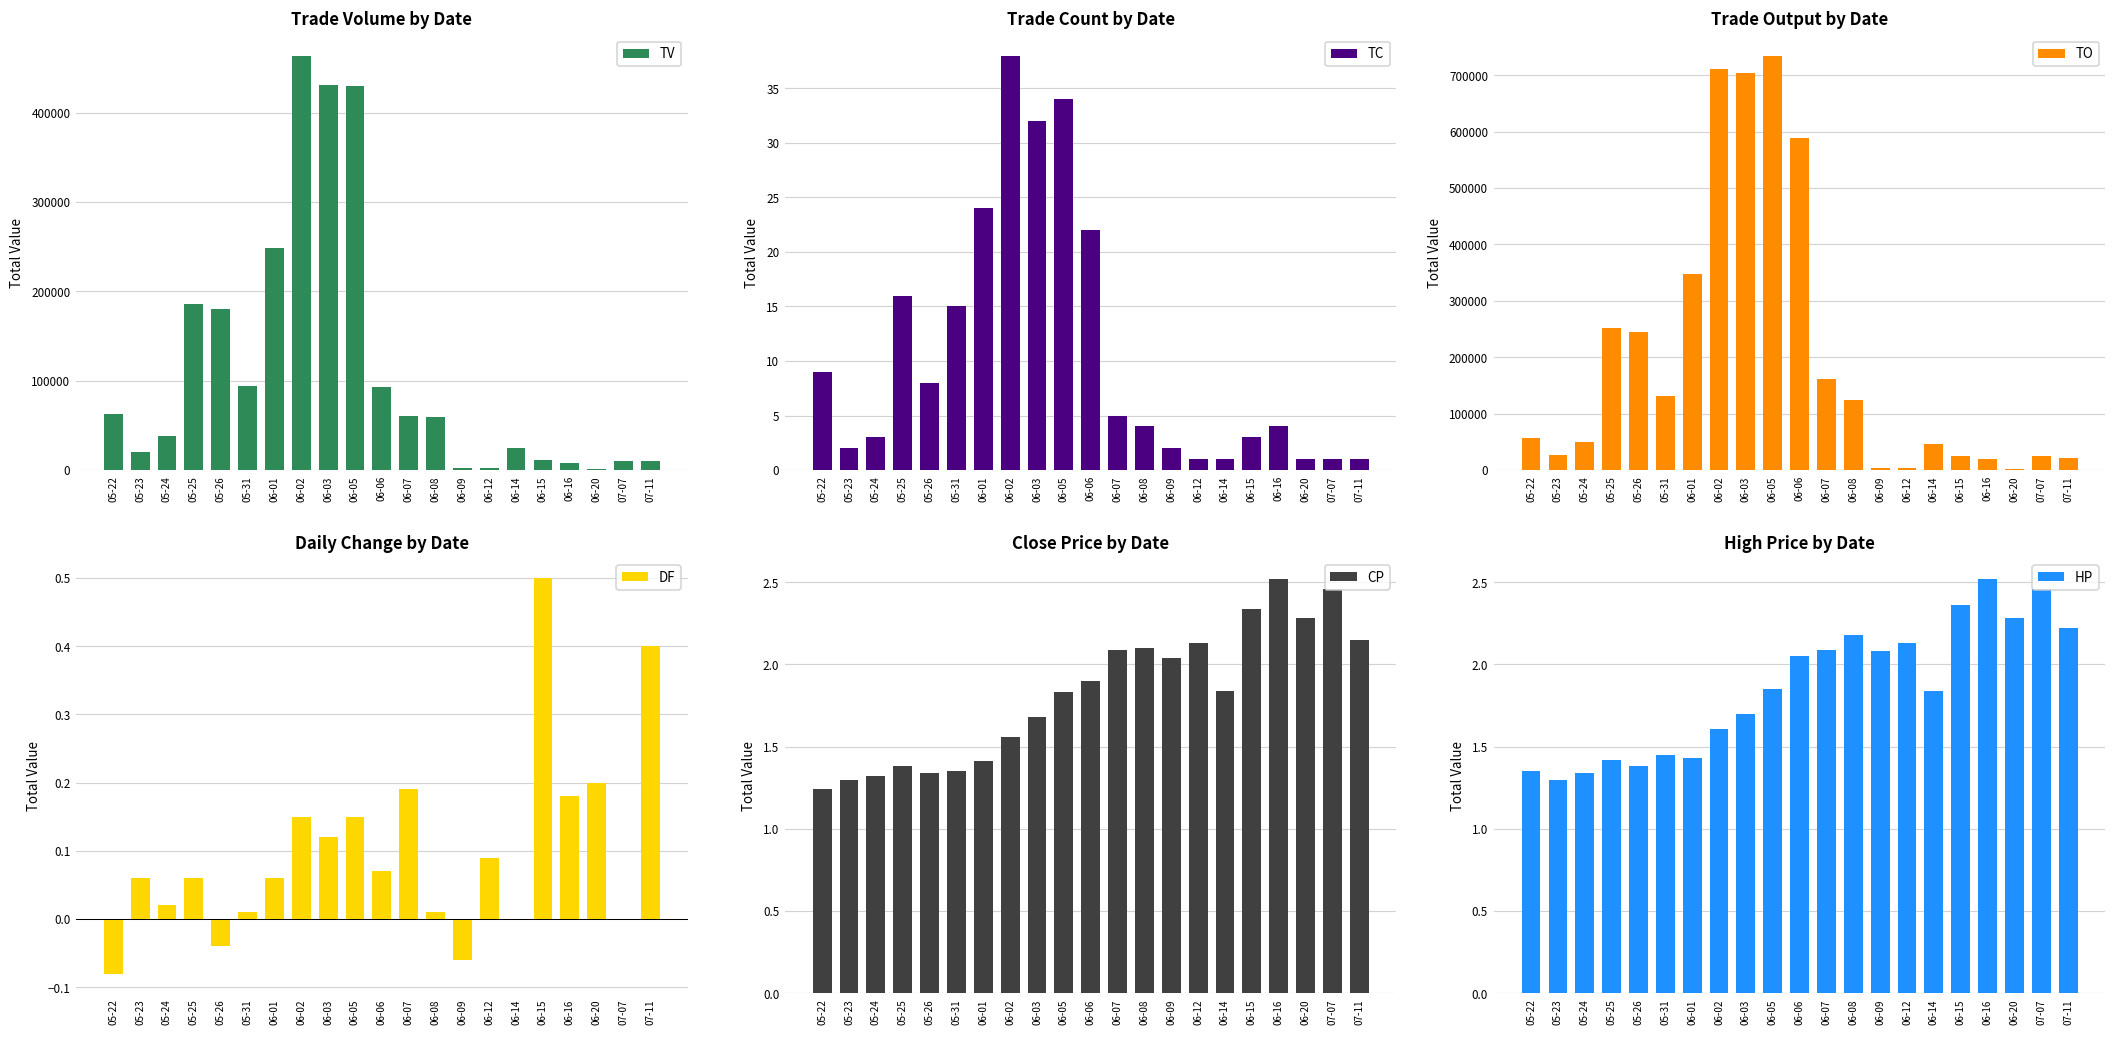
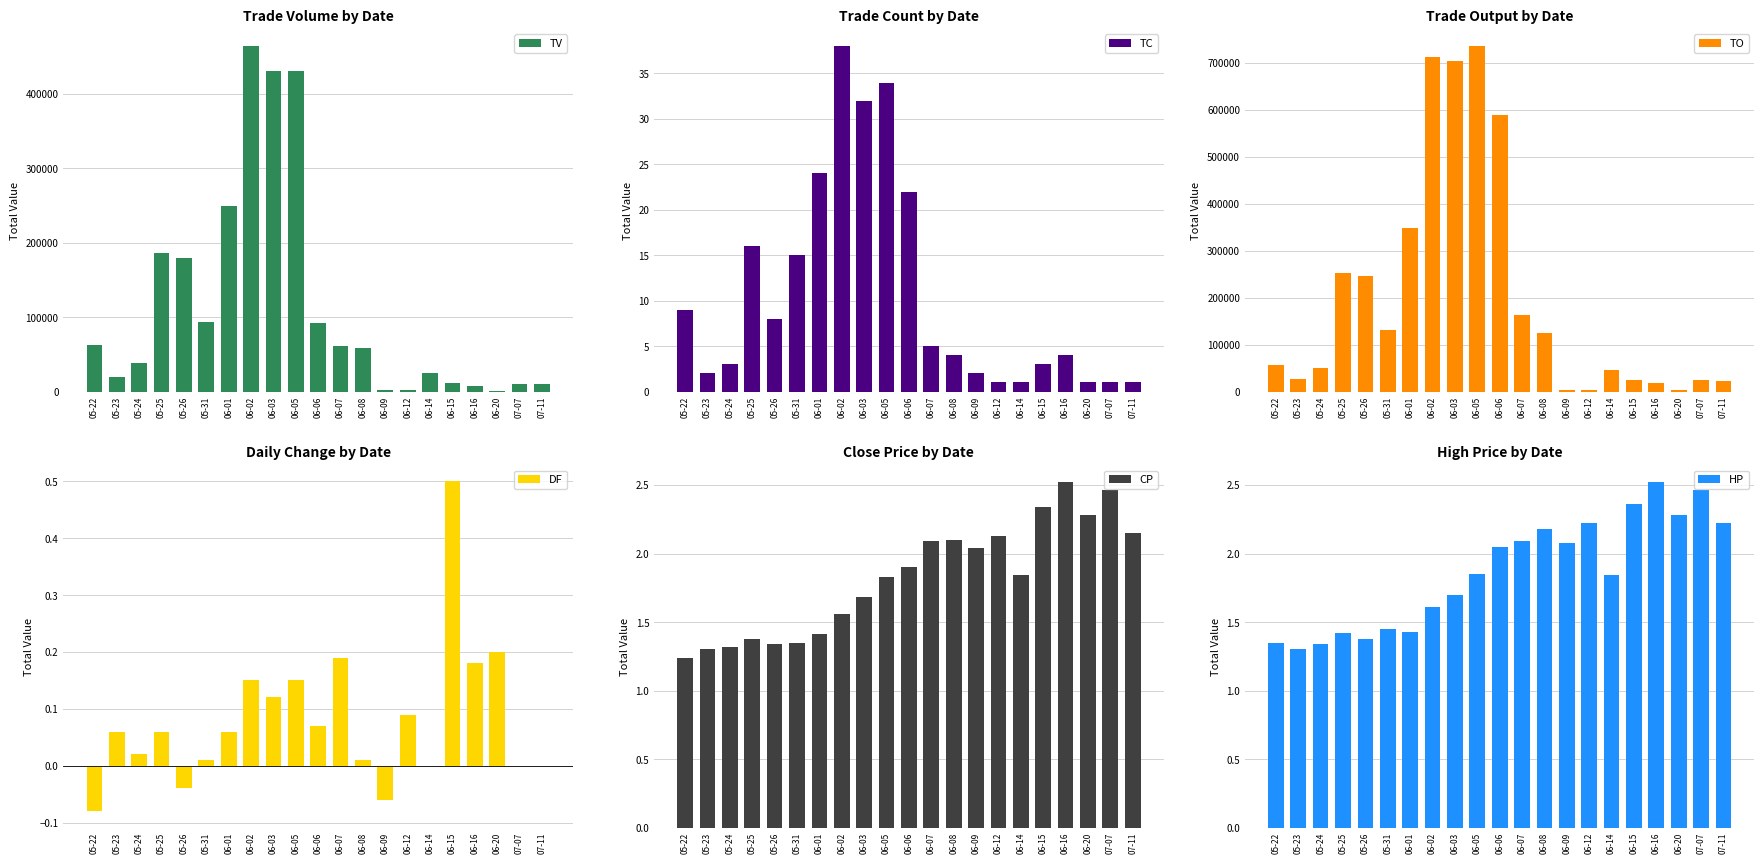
Daily Change by Date, 07-11: 0.4 -> 0.0
High Price by Date, 06-12: 2.13 -> 2.22
